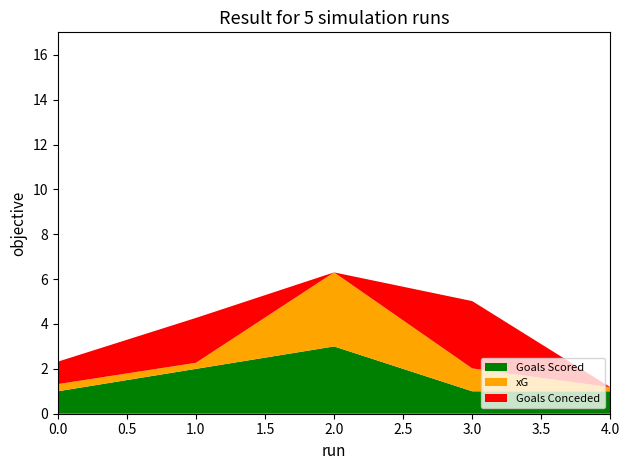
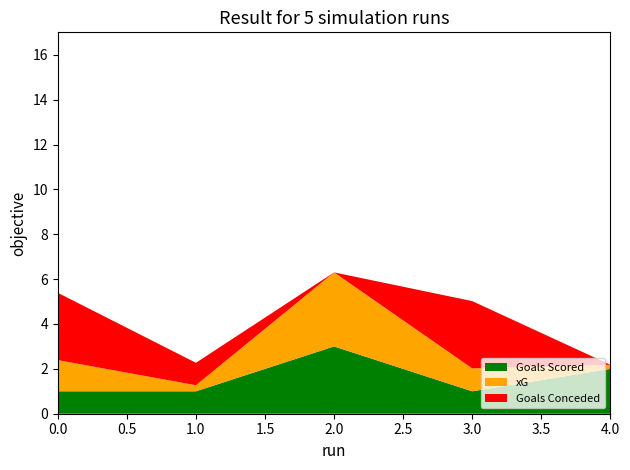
xG, 0.0: 0.3 -> 1.4
Goals Conceded, 0.0: 1 -> 3
Goals Scored, 1.0: 2 -> 1
Goals Conceded, 1.0: 2 -> 1
Goals Scored, 4.0: 1 -> 2
